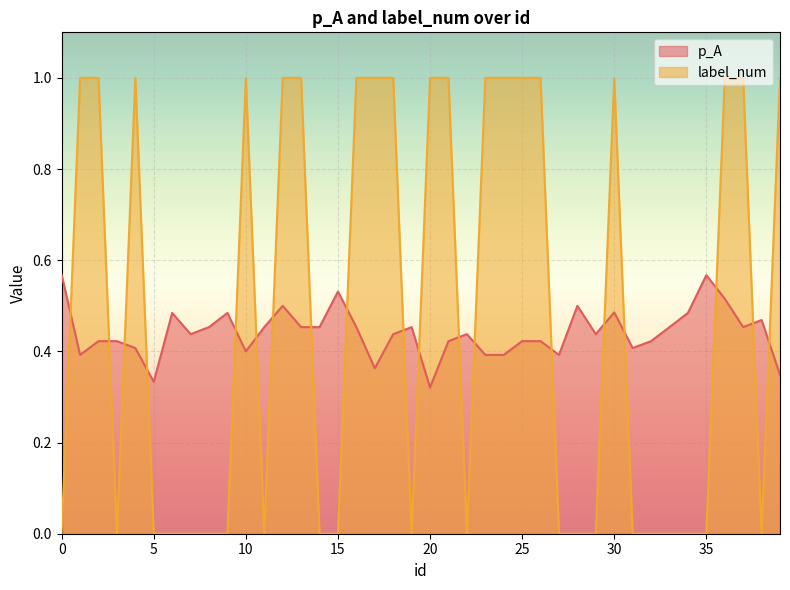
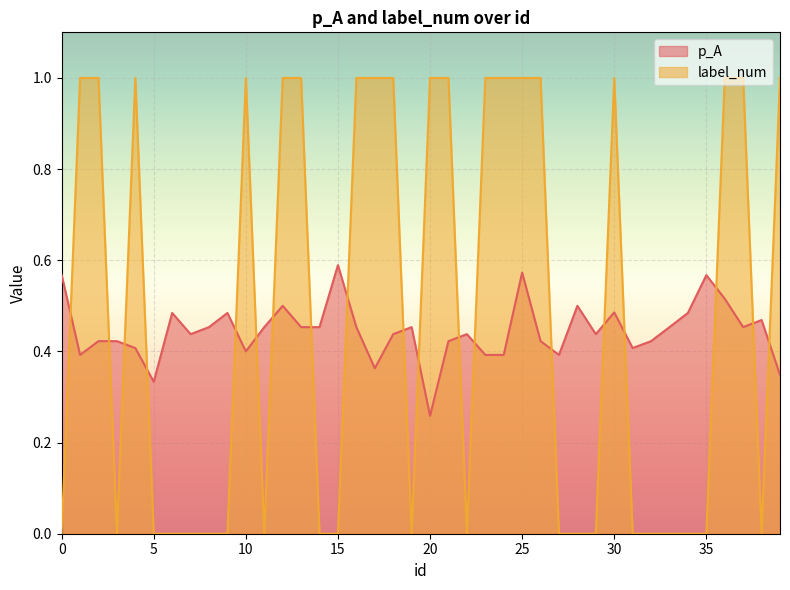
p_A, 15: 0.53 -> 0.59
p_A, 20: 0.32 -> 0.26
p_A, 25: 0.42 -> 0.57
